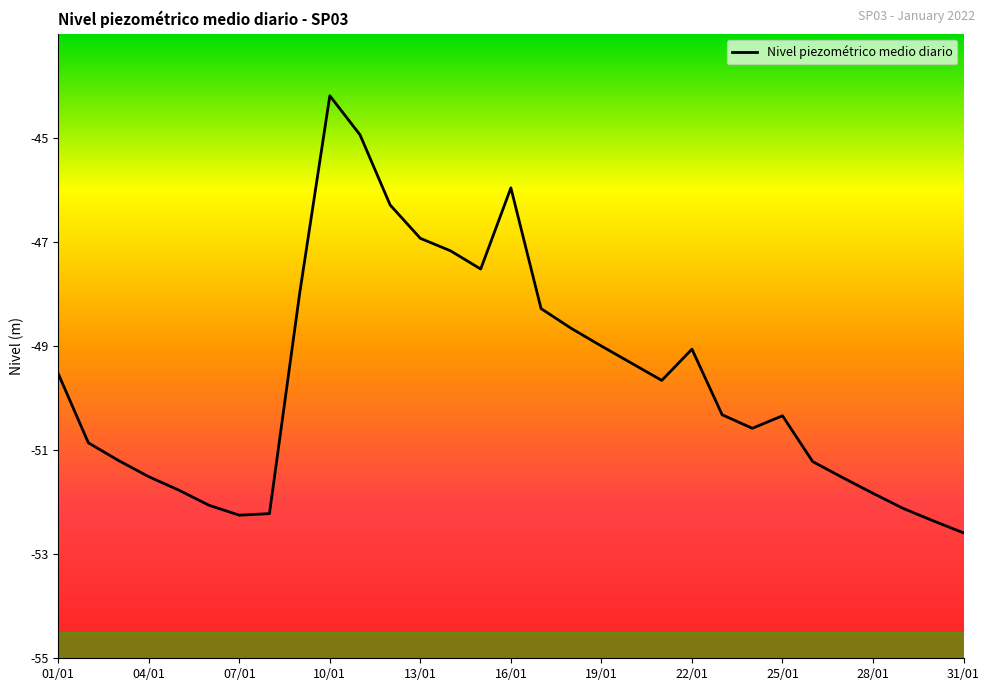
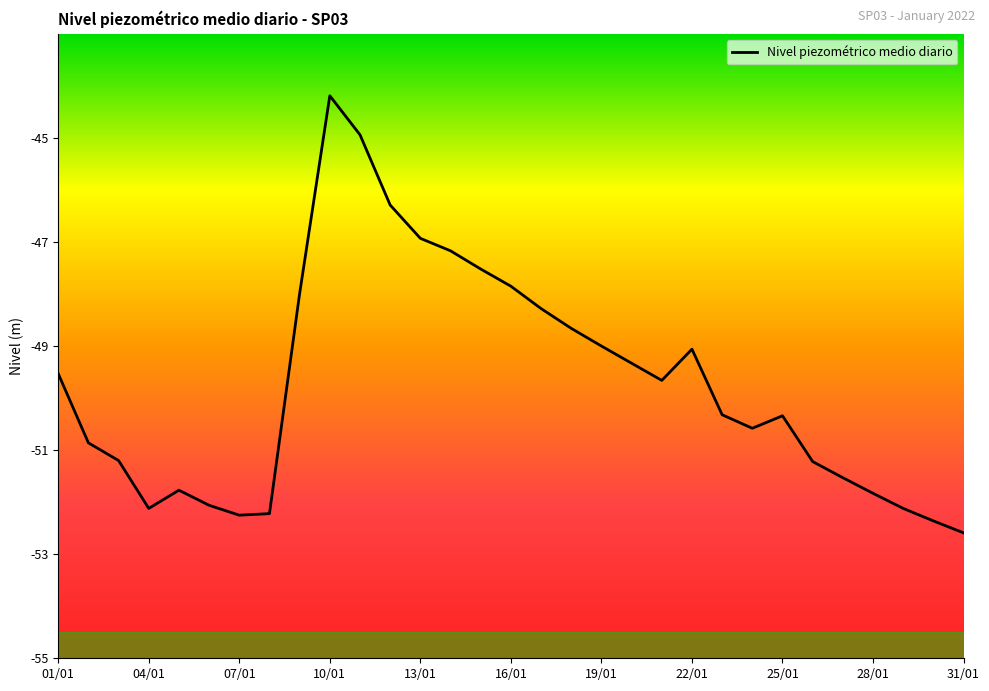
04/01: -51.5 -> -52.1
16/01: -46.0 -> -47.9
